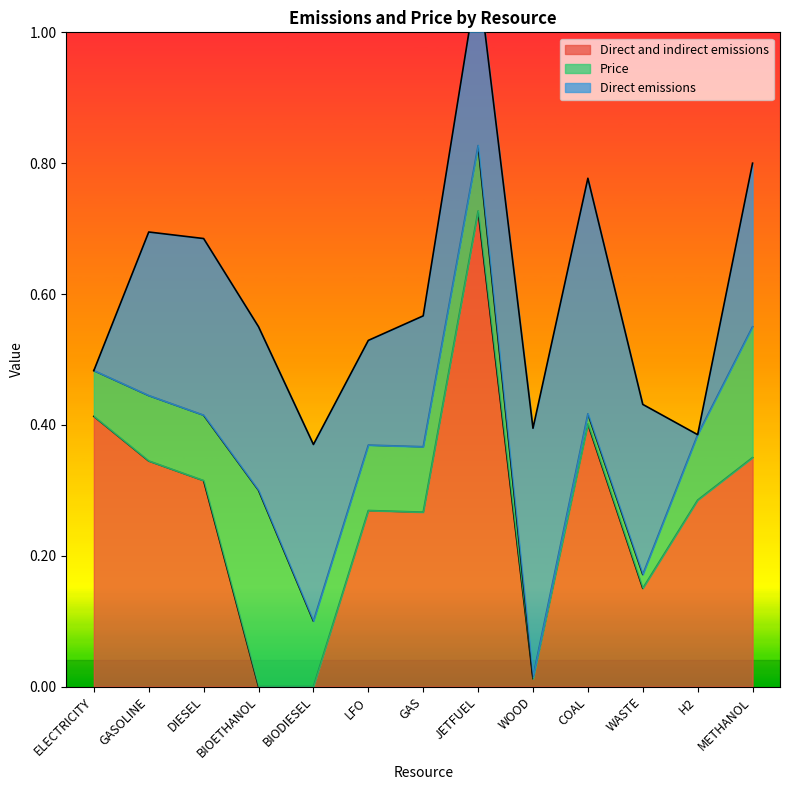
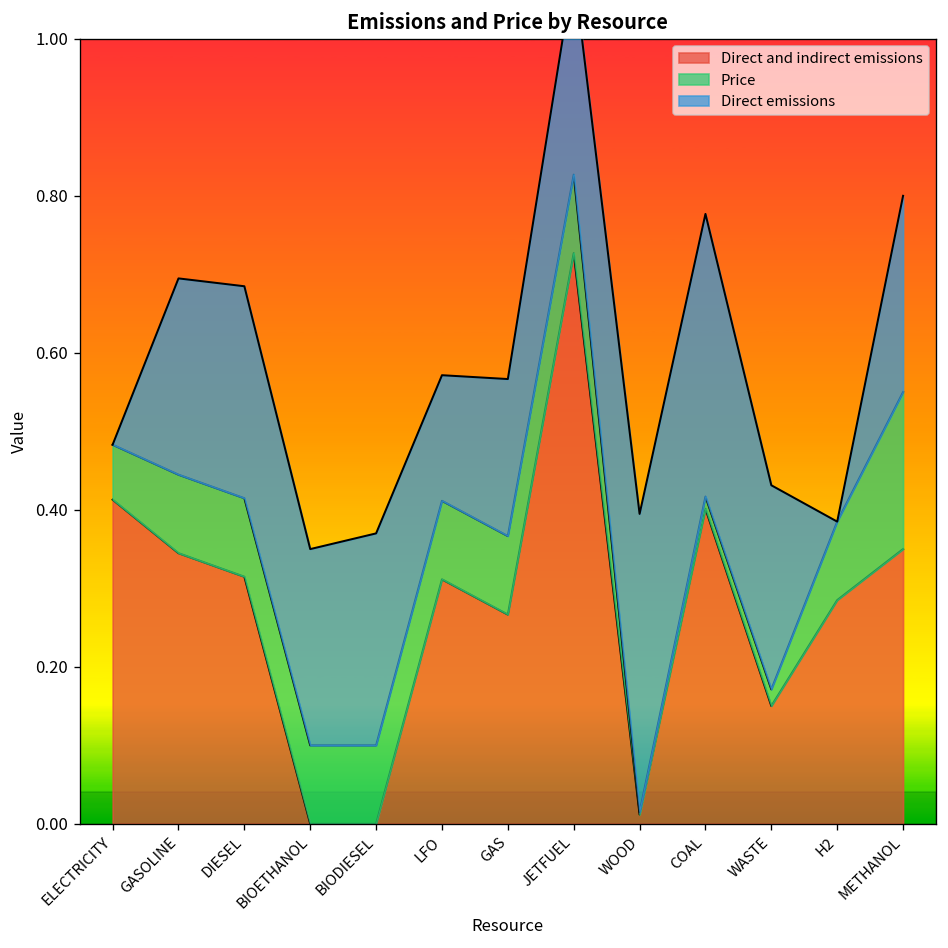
Price, BIOETHANOL: 0.3 -> 0.1
Direct and indirect emissions, LFO: 0.27 -> 0.31
